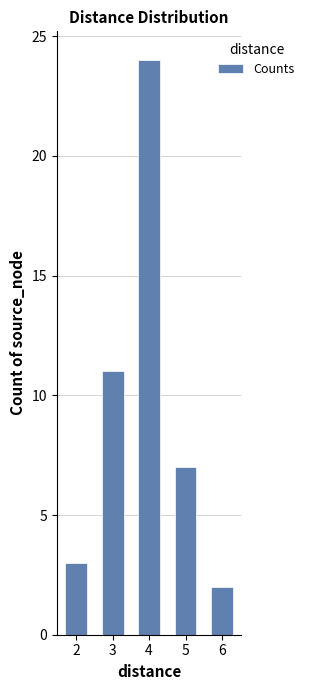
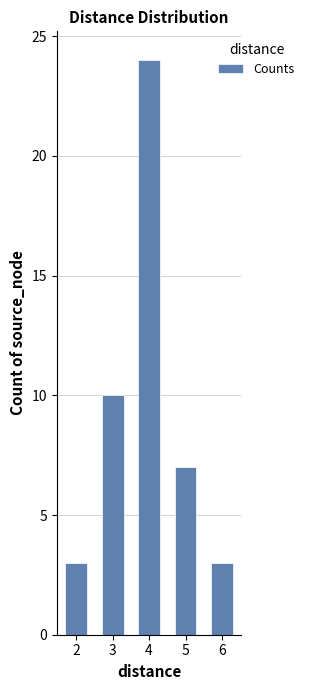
3: 11 -> 10
6: 2 -> 3
